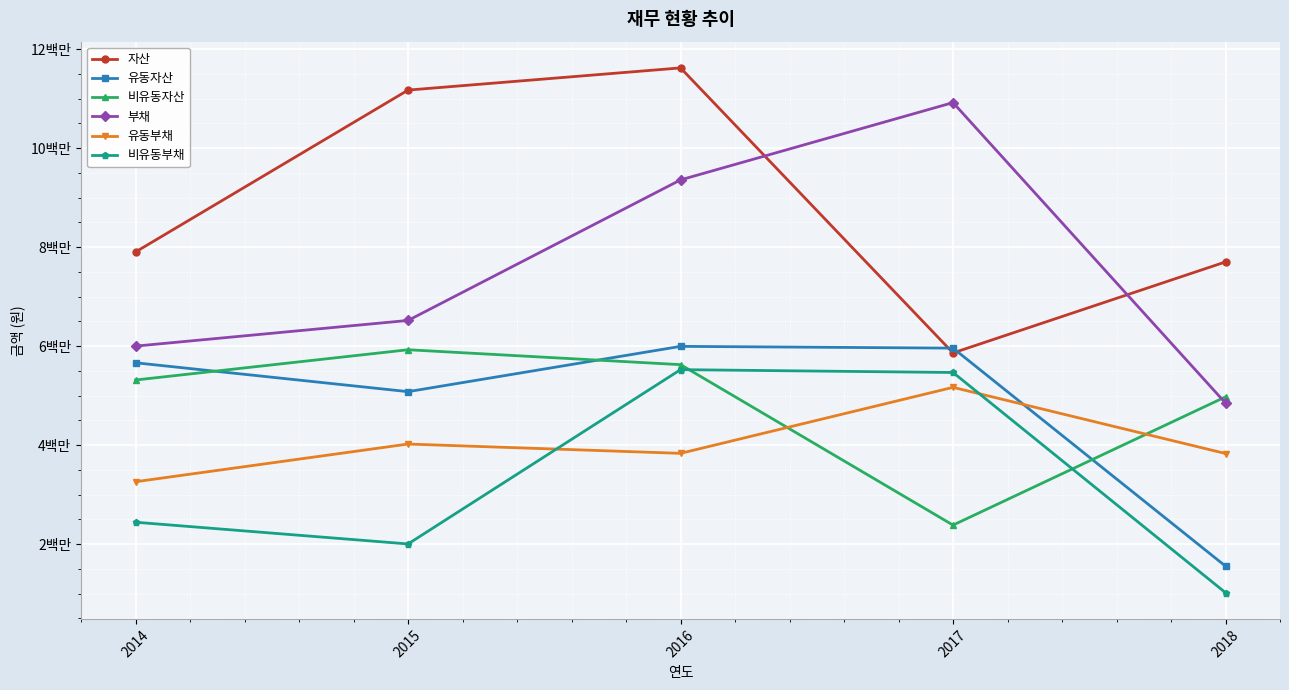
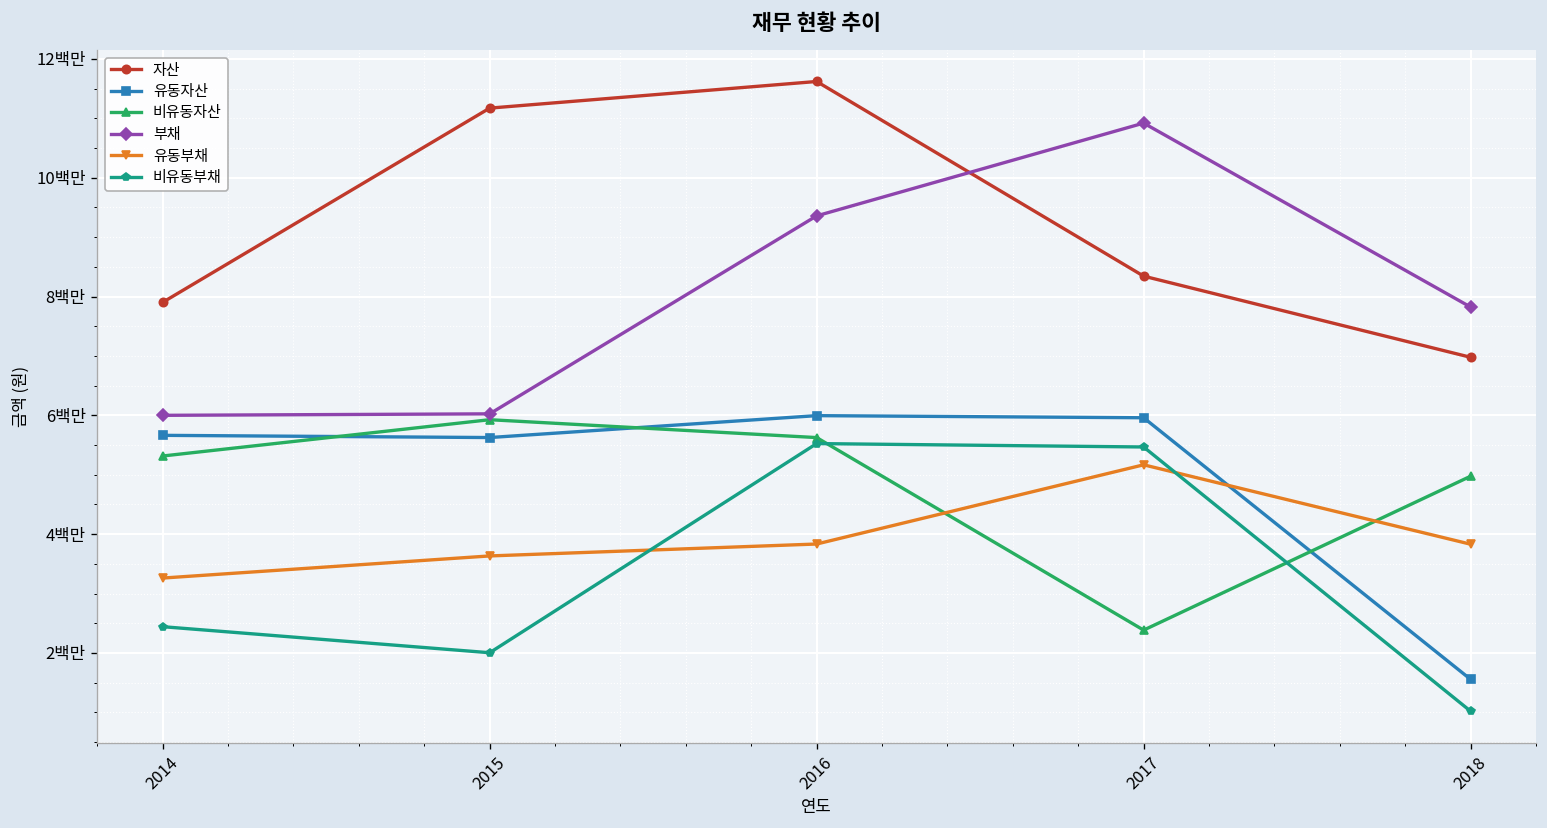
유동자산, 2015: 5.1백만 -> 5.6백만
부채, 2015: 6.5백만 -> 6.0백만
유동부채, 2015: 4.0백만 -> 3.6백만
자산, 2017: 5.9백만 -> 8.3백만
자산, 2018: 7.7백만 -> 7.0백만
부채, 2018: 4.8백만 -> 7.8백만
